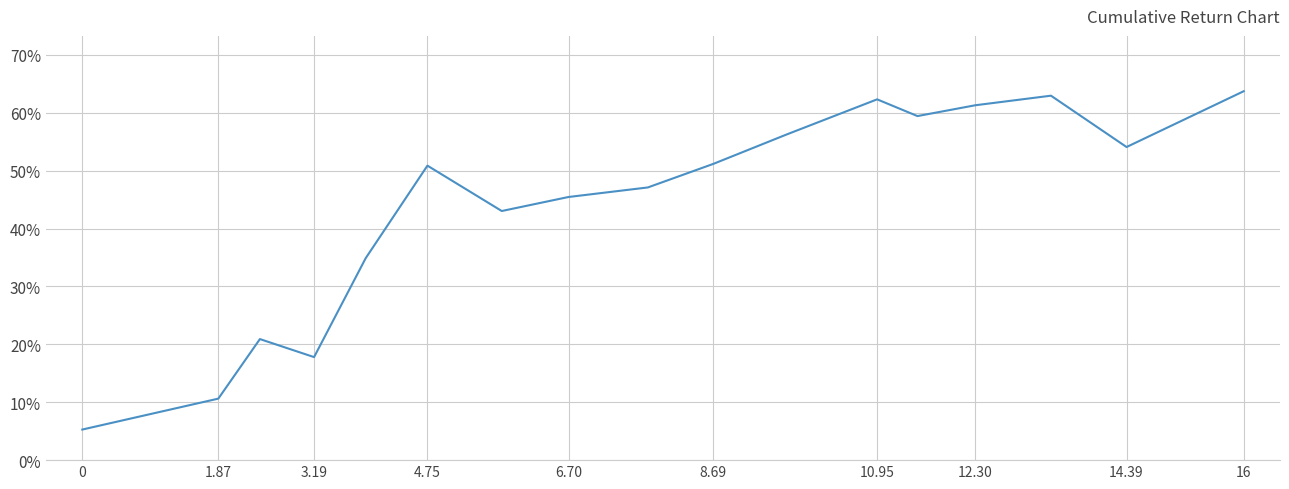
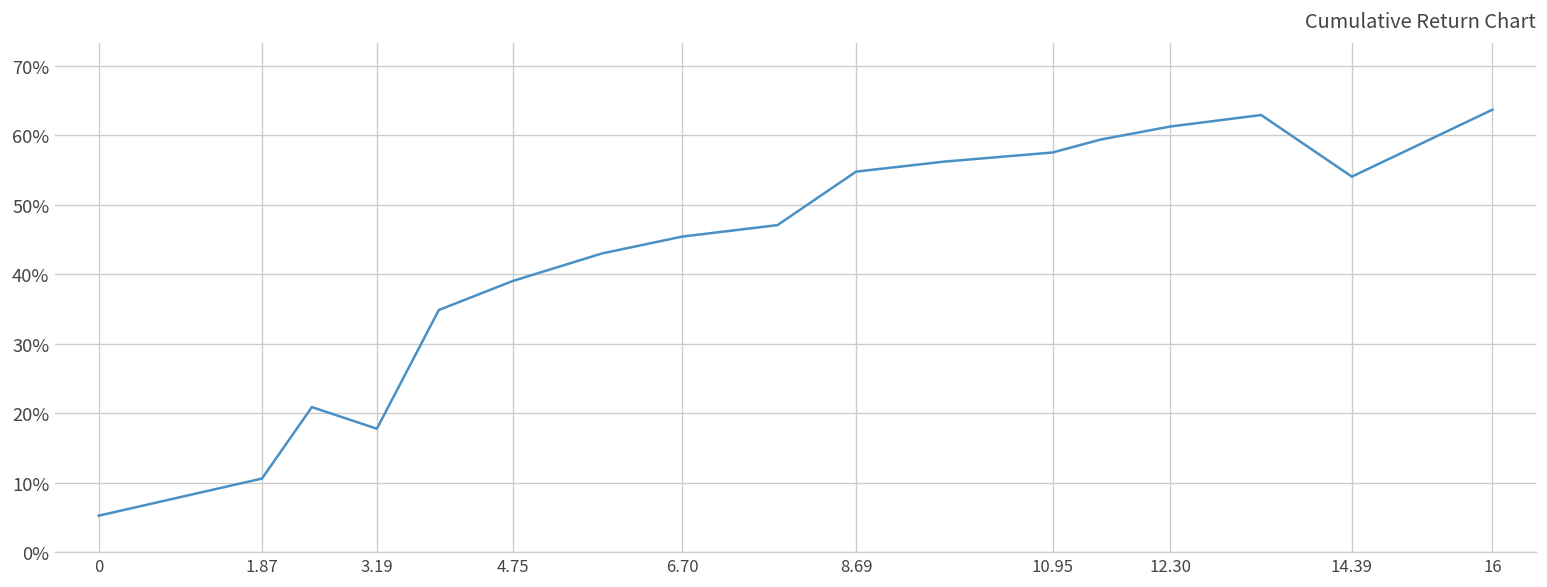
4.75: 51% -> 39%
8.69: 51% -> 55%
10.95: 62% -> 58%
